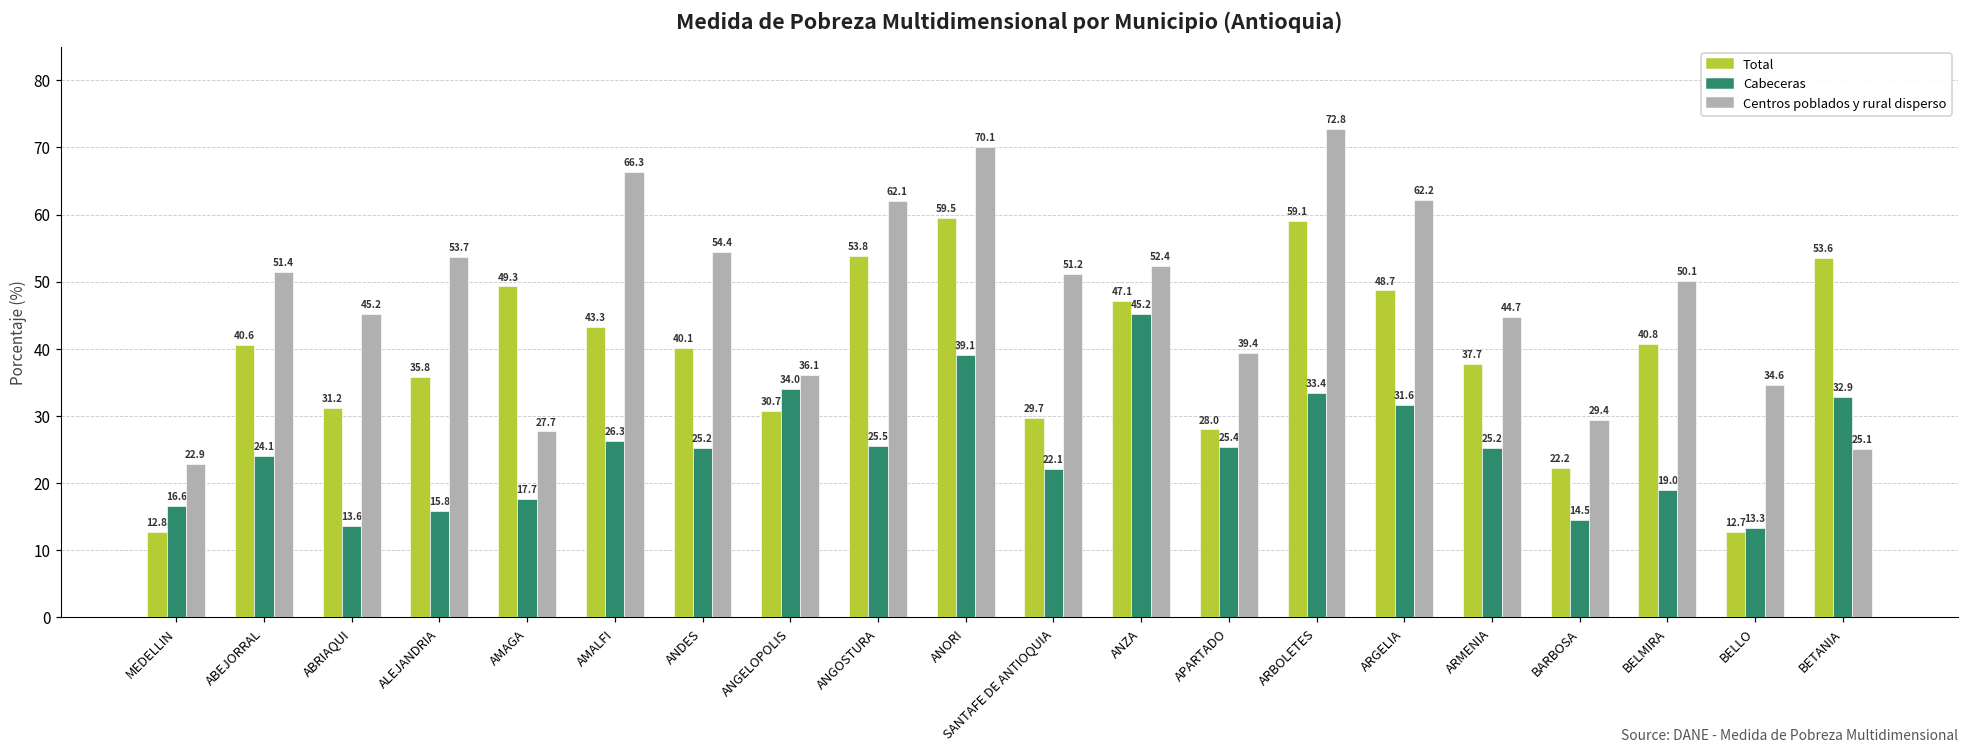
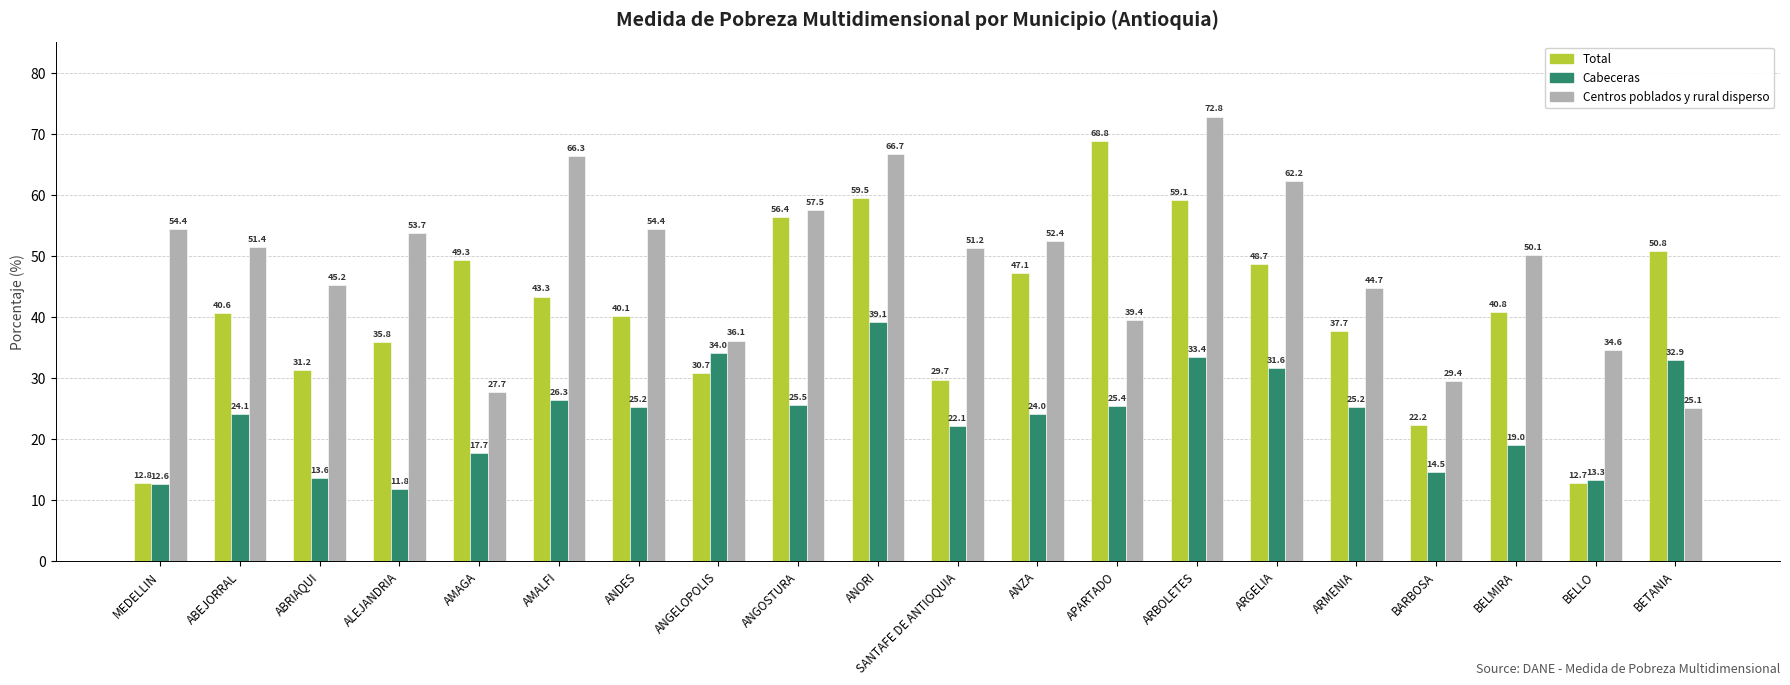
Cabeceras, MEDELLIN: 16.6 -> 12.6
Centros poblados y rural disperso, MEDELLIN: 22.9 -> 54.4
Cabeceras, ALEJANDRIA: 15.8 -> 11.8
Total, ANGOSTURA: 53.8 -> 56.4
Centros poblados y rural disperso, ANGOSTURA: 62.1 -> 57.5
Centros poblados y rural disperso, ANORI: 70.1 -> 66.7
Cabeceras, ANZA: 45.2 -> 24.0
Total, APARTADO: 28.0 -> 68.8
Total, BETANIA: 53.6 -> 50.8
